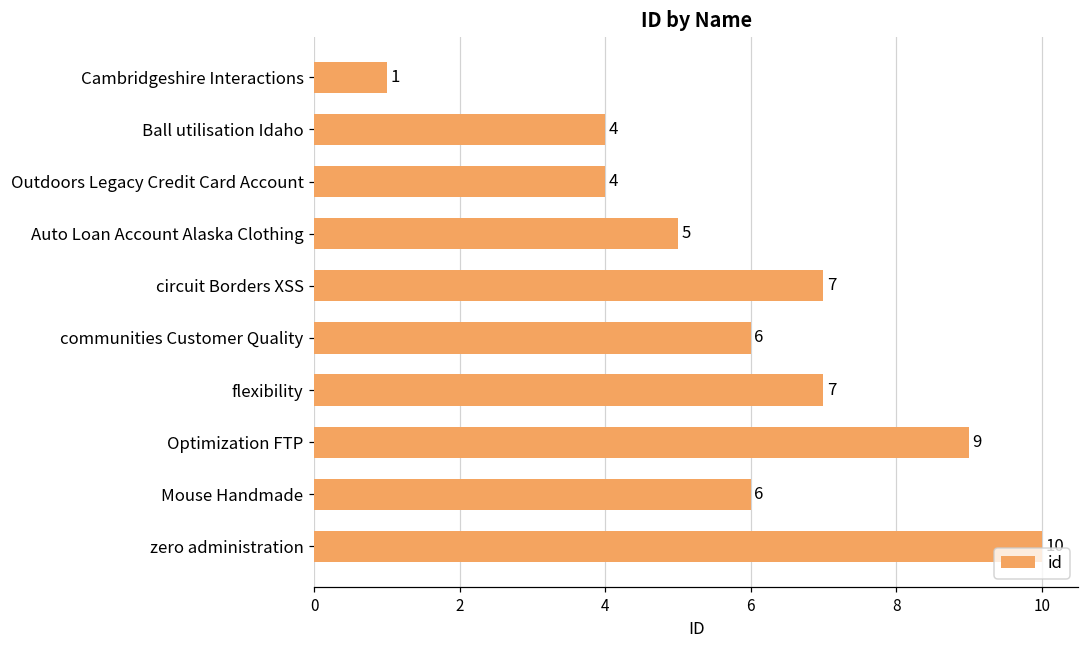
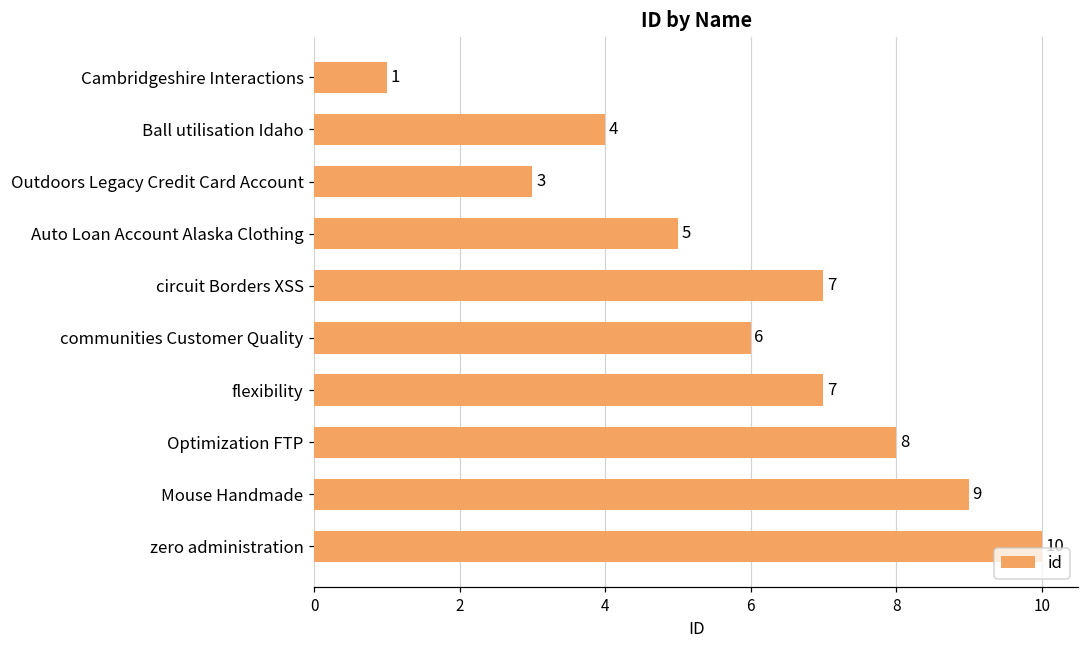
Outdoors Legacy Credit Card Account: 4 -> 3
Optimization FTP: 9 -> 8
Mouse Handmade: 6 -> 9
